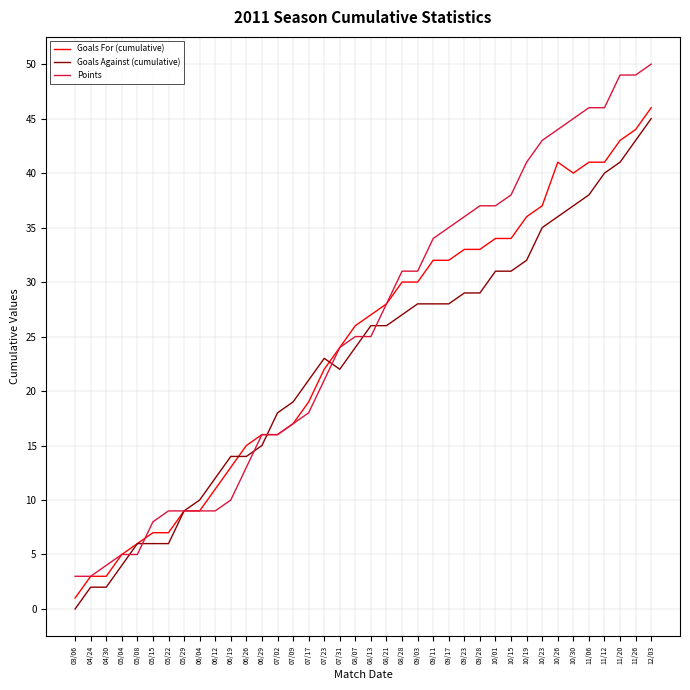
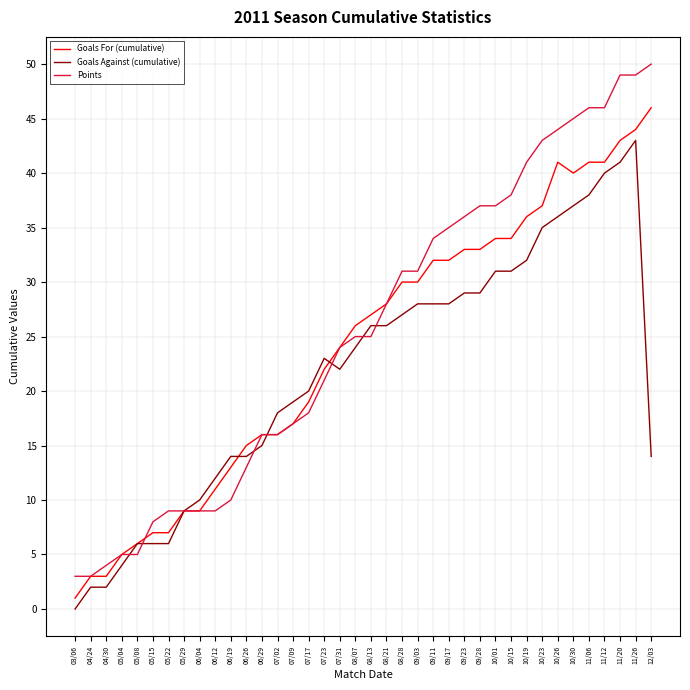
Goals Against (cumulative), 07/17: 21 -> 20
Goals Against (cumulative), 12/03: 45 -> 14
